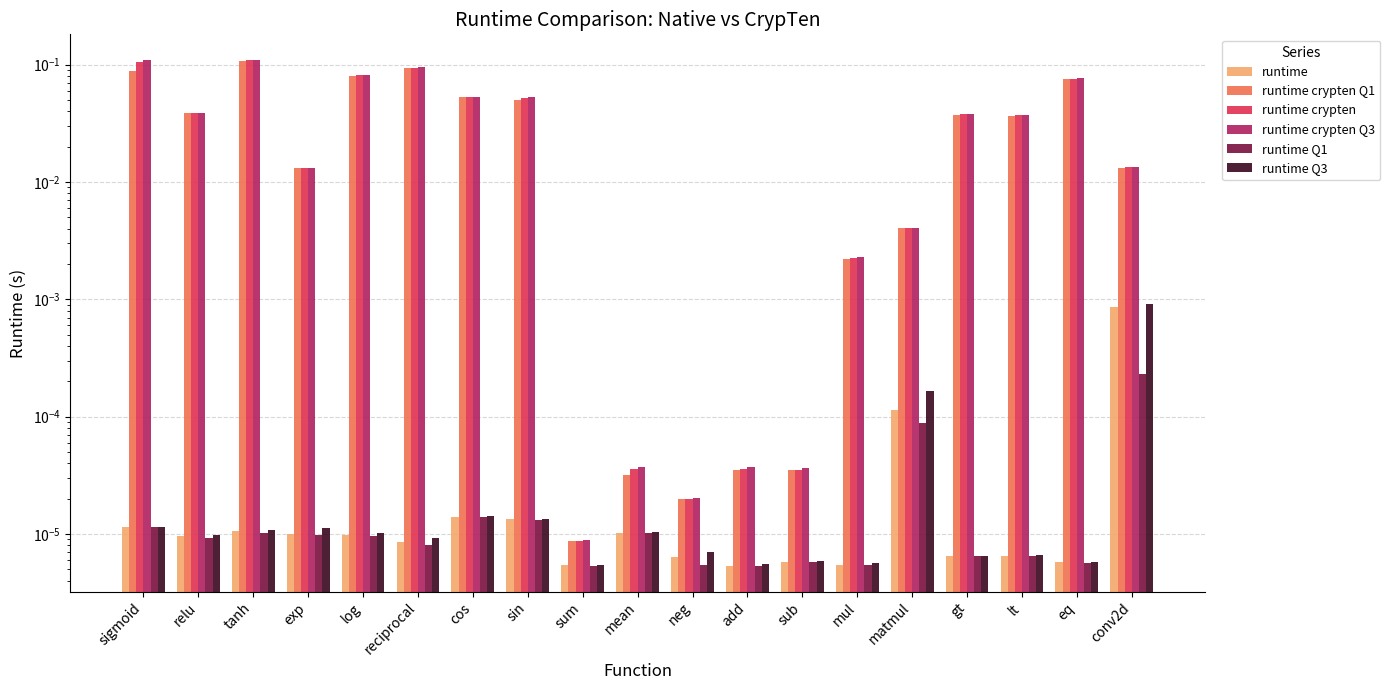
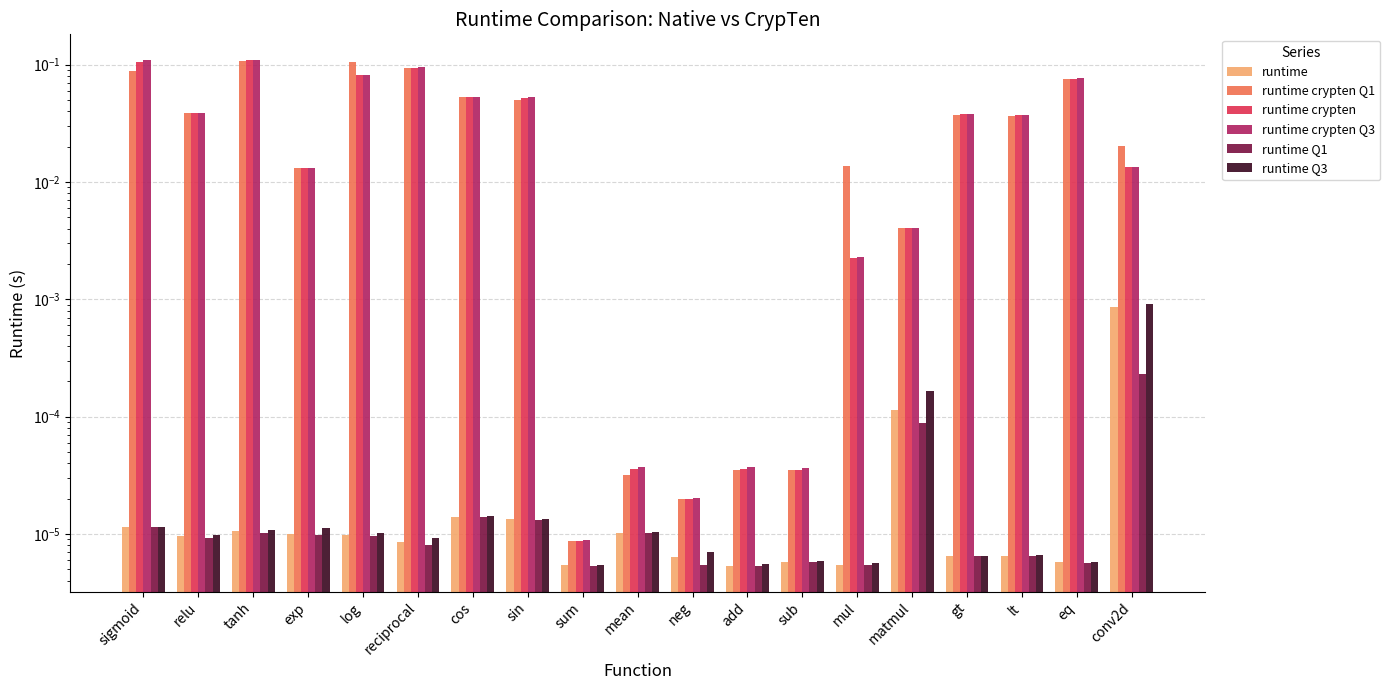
runtime crypten Q1, log: 0.08 -> 0.11
runtime crypten Q1, mul: 0.0022 -> 0.014
runtime crypten Q1, conv2d: 0.013 -> 0.020
